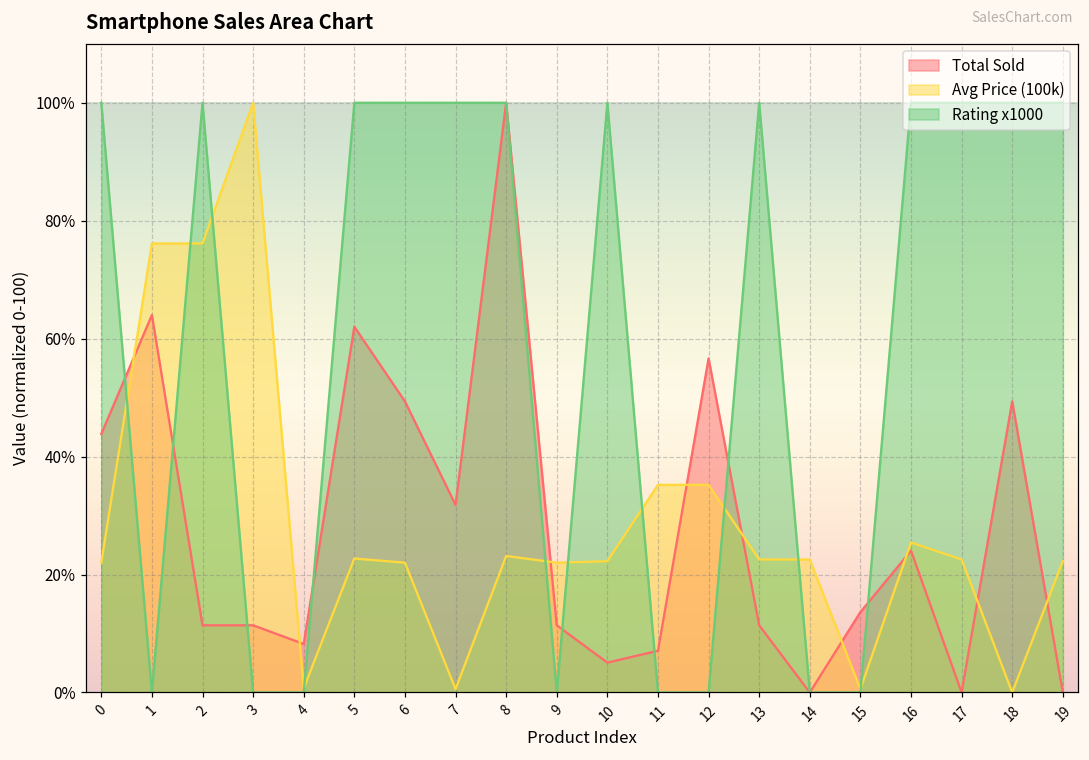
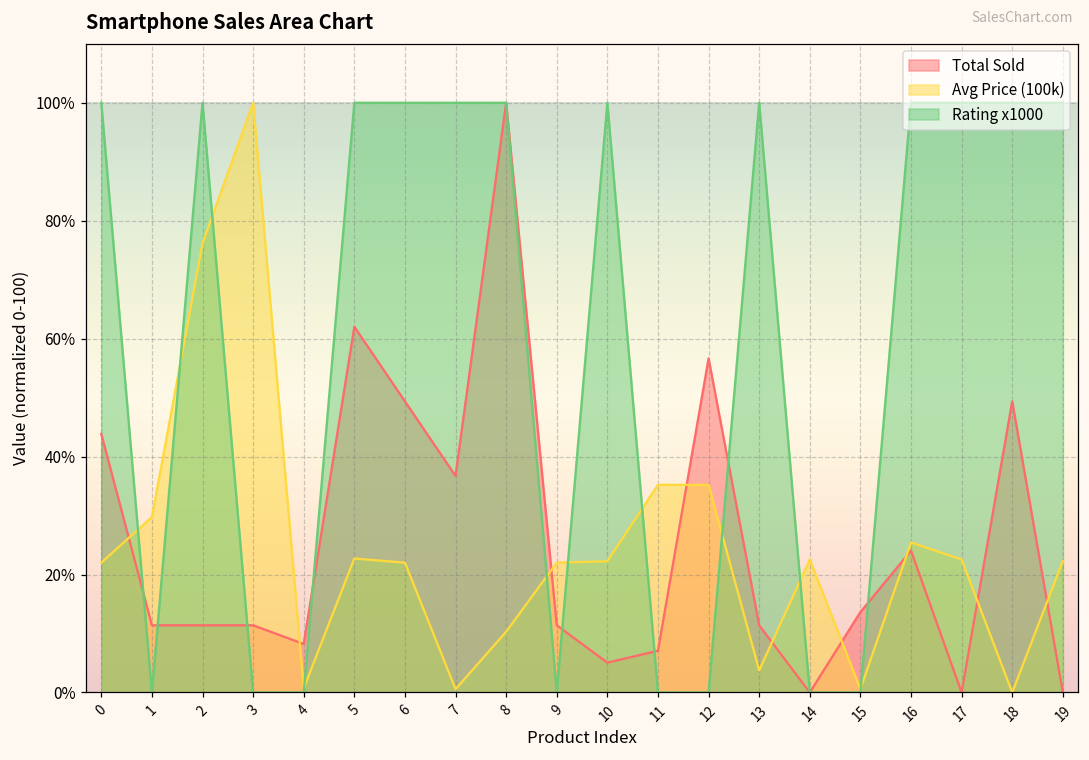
Total Sold, 1: 64% -> 11%
Avg Price (100k), 1: 76% -> 30%
Total Sold, 7: 32% -> 37%
Avg Price (100k), 8: 23% -> 10%
Avg Price (100k), 13: 23% -> 4%
